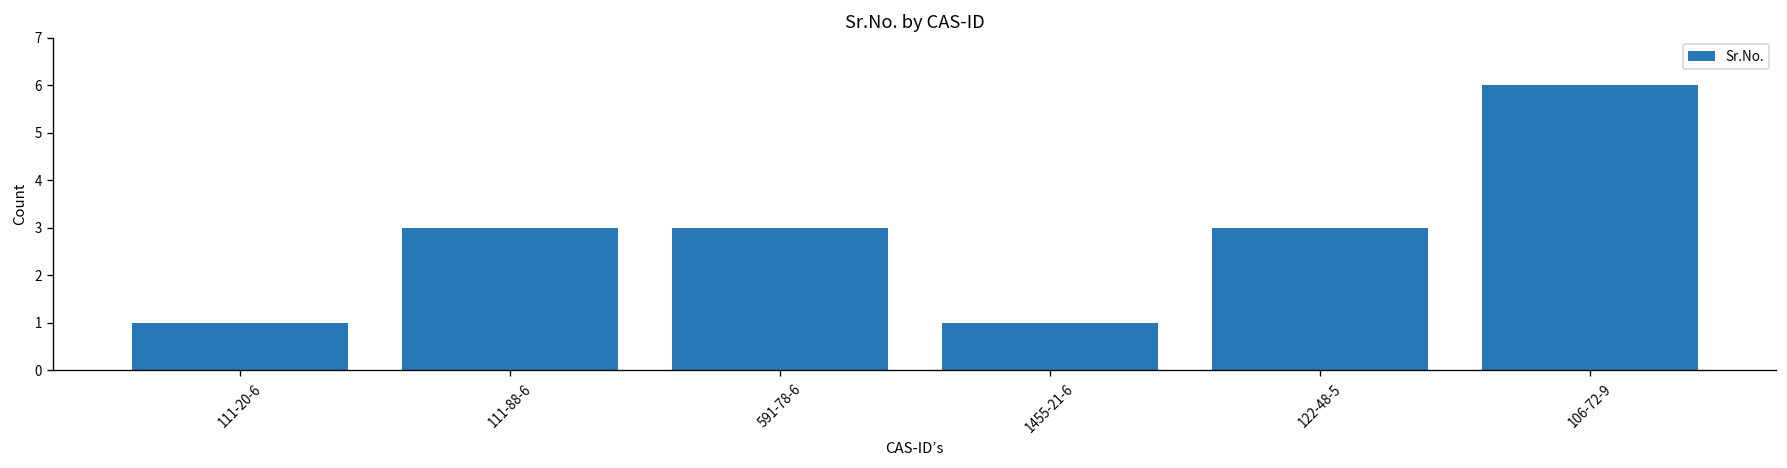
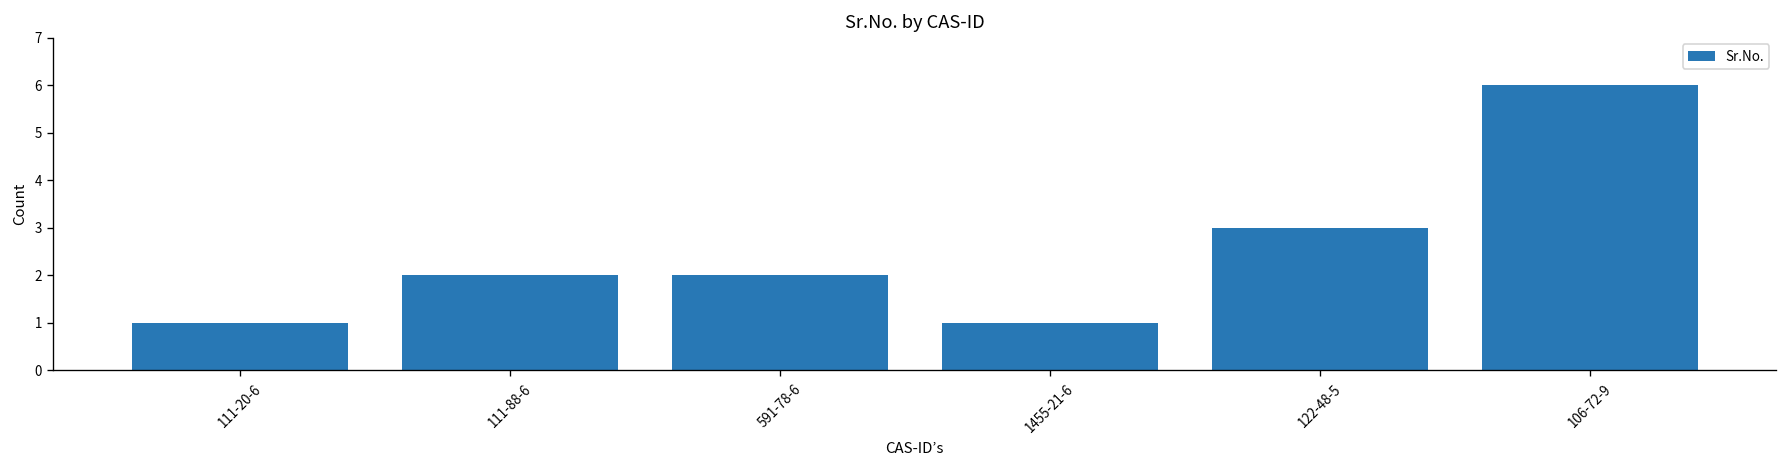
111-88-6: 3 -> 2
591-78-6: 3 -> 2
